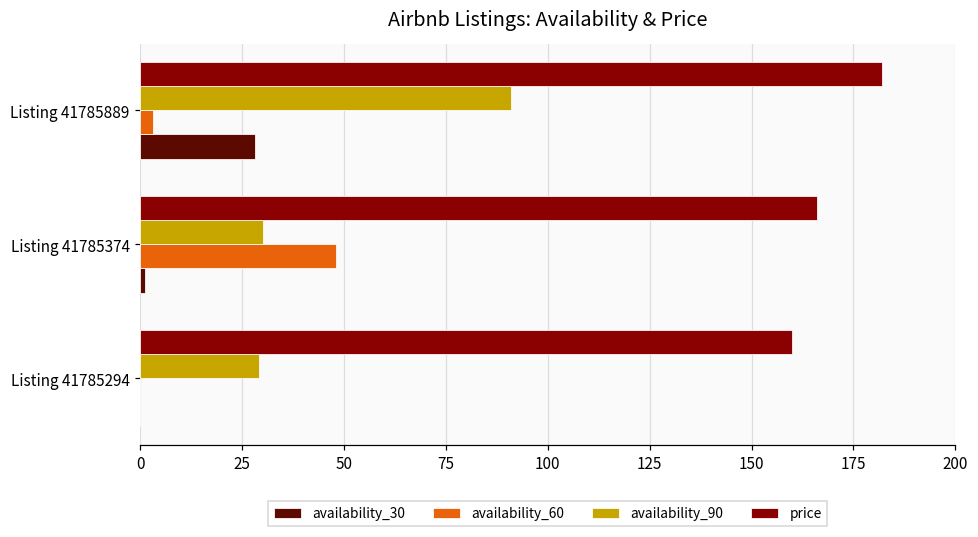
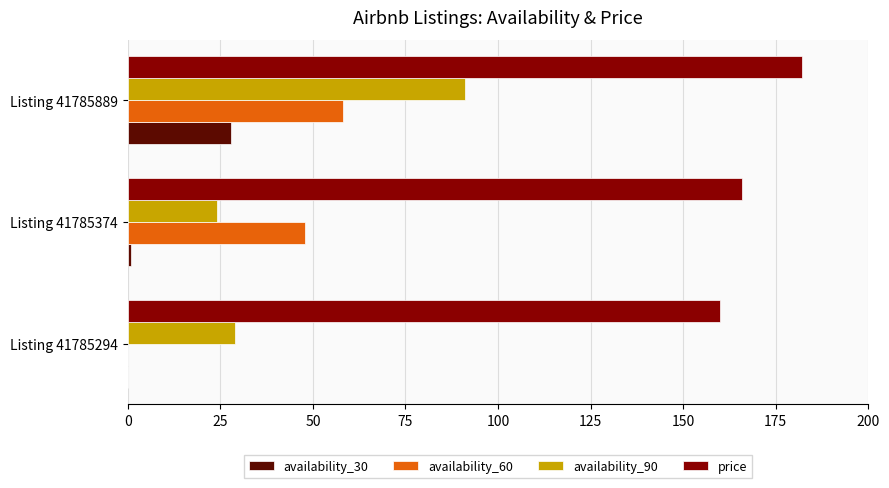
availability_60, Listing 41785889: 3 -> 58
availability_90, Listing 41785374: 30 -> 24
